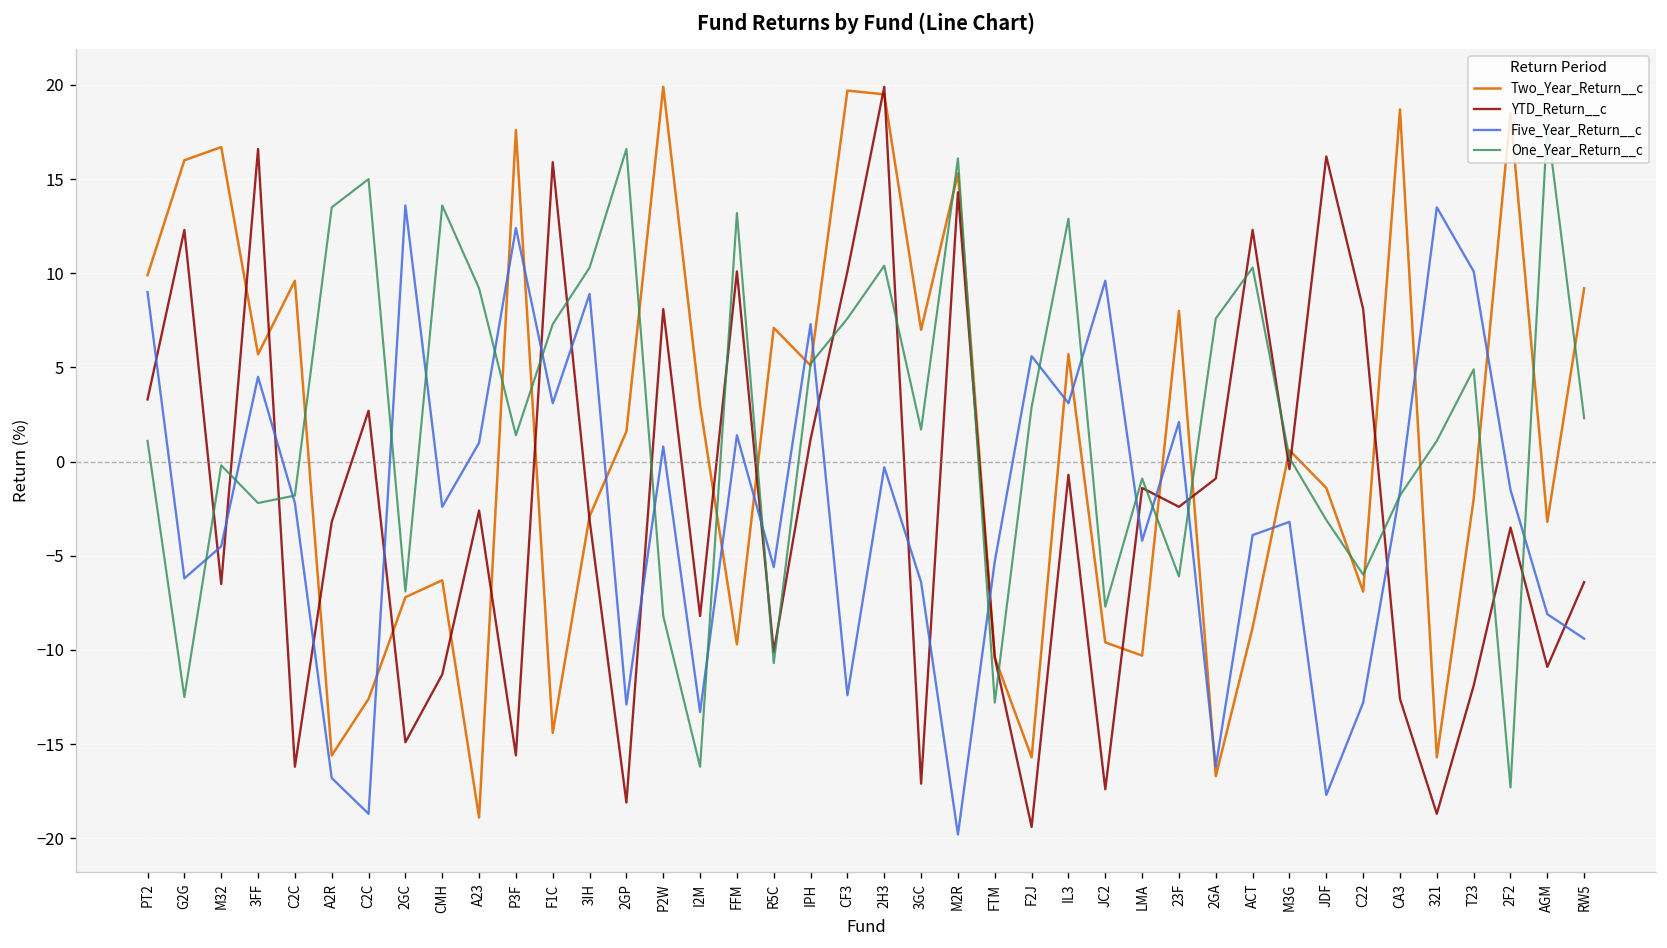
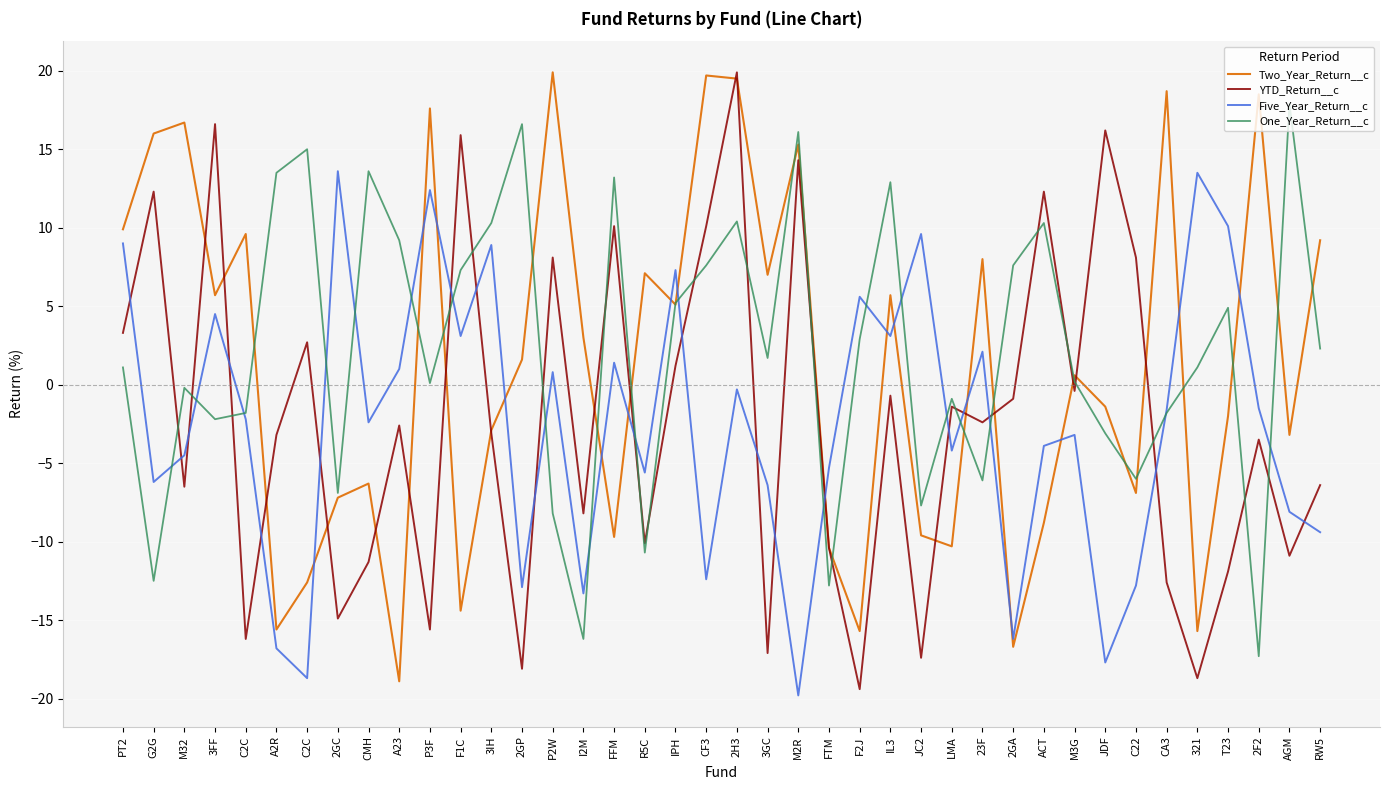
One_Year_Return__c, P3F: 1.4 -> 0.1
